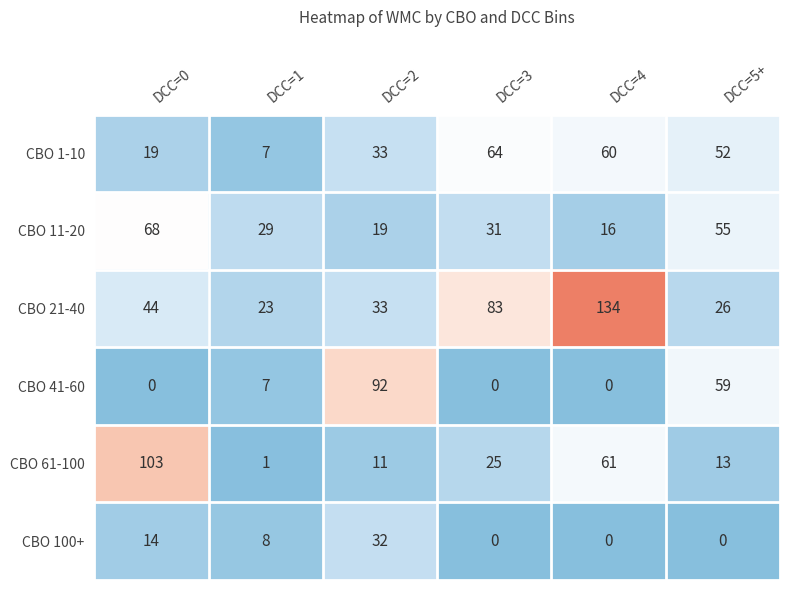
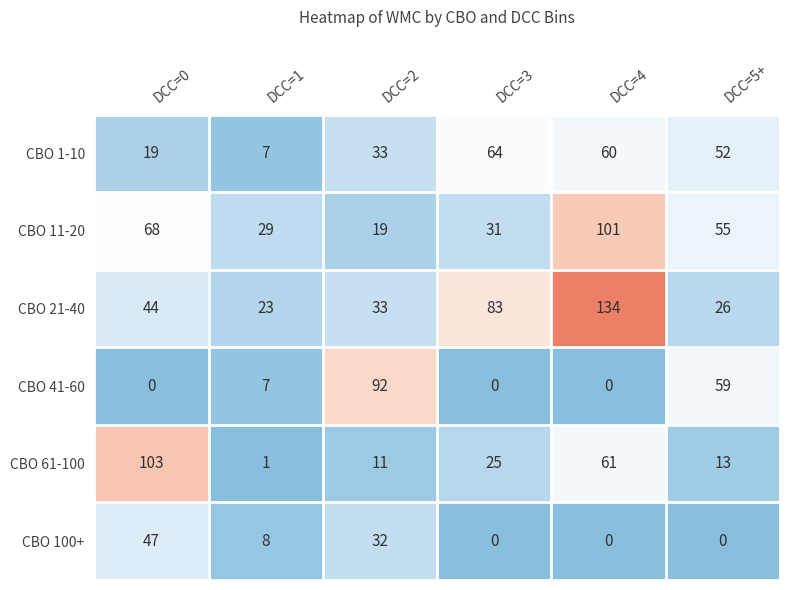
CBO 11-20, DCC=4: 16 -> 101
CBO 100+, DCC=0: 14 -> 47
